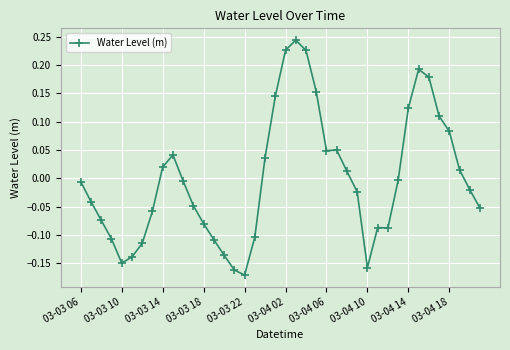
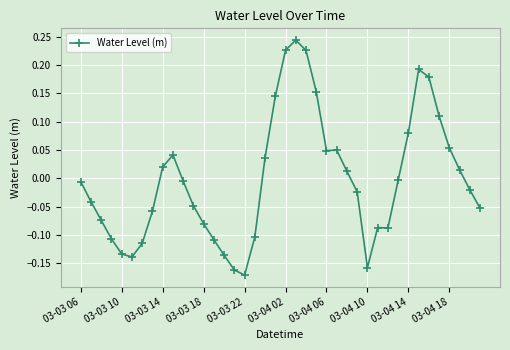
03-03 10: -0.15 -> -0.13
03-04 14: 0.12 -> 0.08
03-04 18: 0.08 -> 0.05
